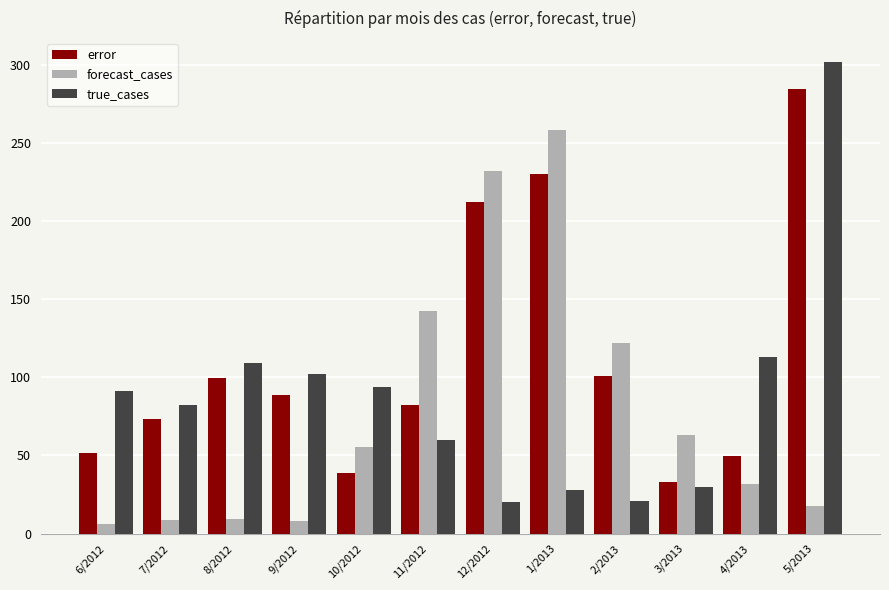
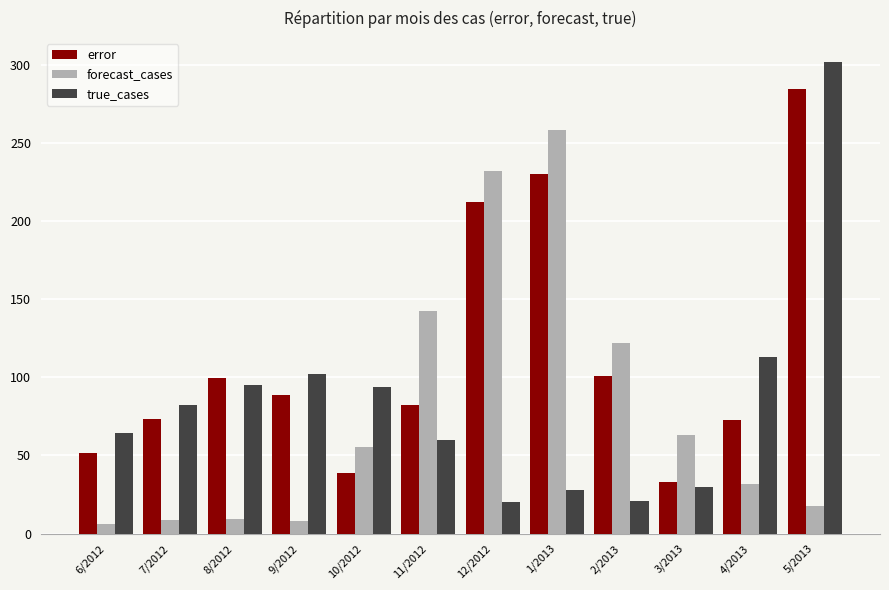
true_cases, 6/2012: 91 -> 64
true_cases, 8/2012: 109 -> 95
error, 4/2013: 49 -> 72
